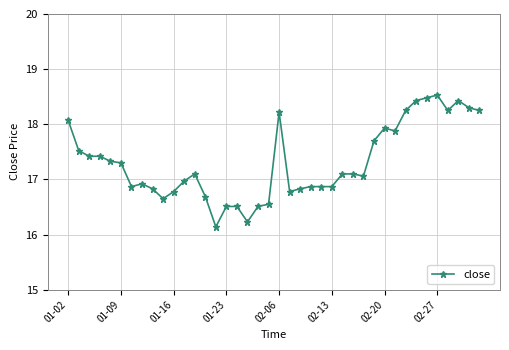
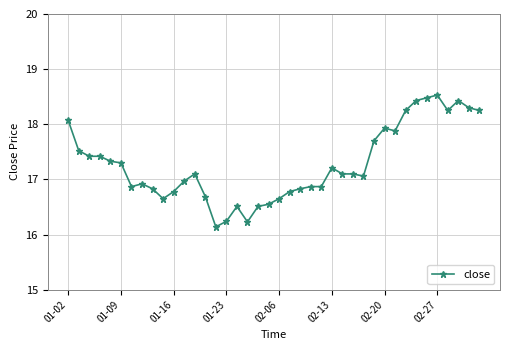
01-23: 16.5 -> 16.2
02-06: 18.2 -> 16.7
02-13: 16.9 -> 17.2
